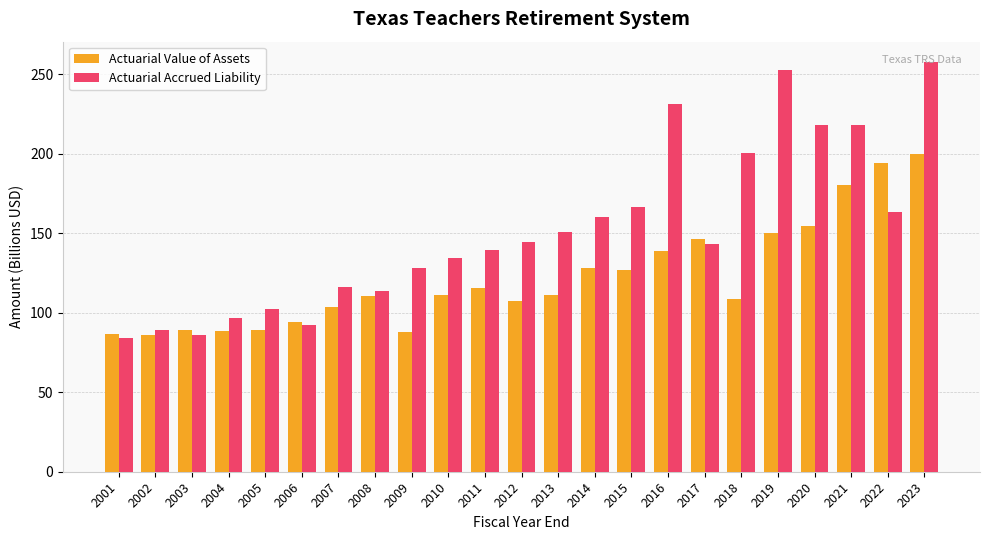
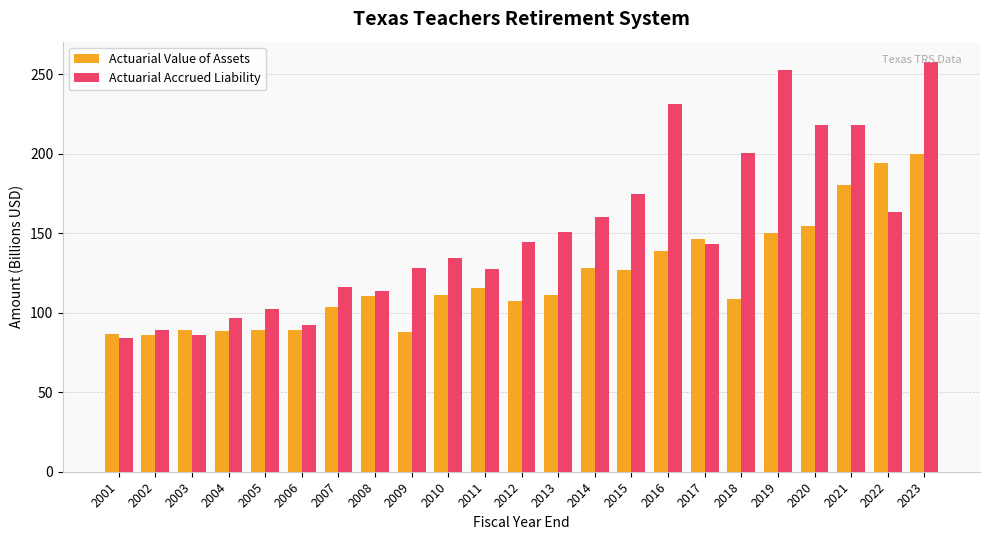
Actuarial Value of Assets, 2006: 94 -> 89
Actuarial Accrued Liability, 2011: 139 -> 127
Actuarial Accrued Liability, 2015: 166 -> 174
